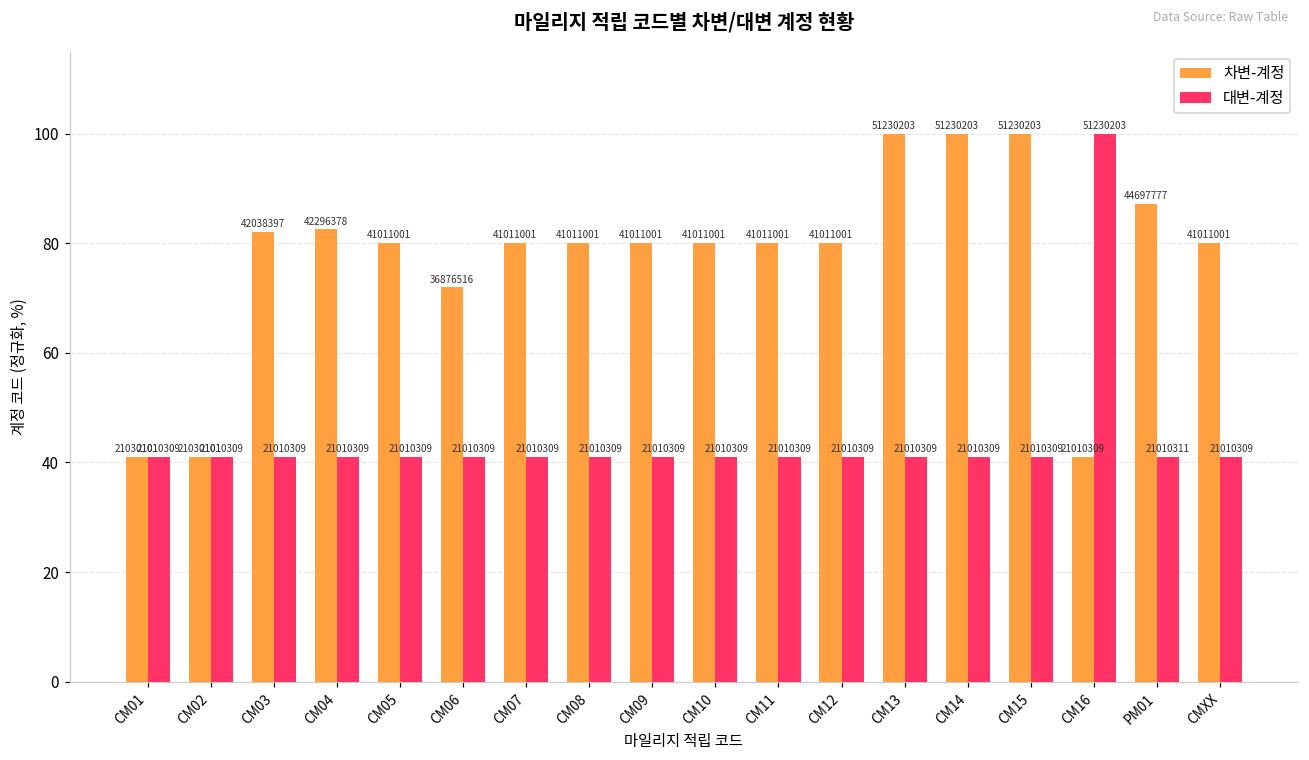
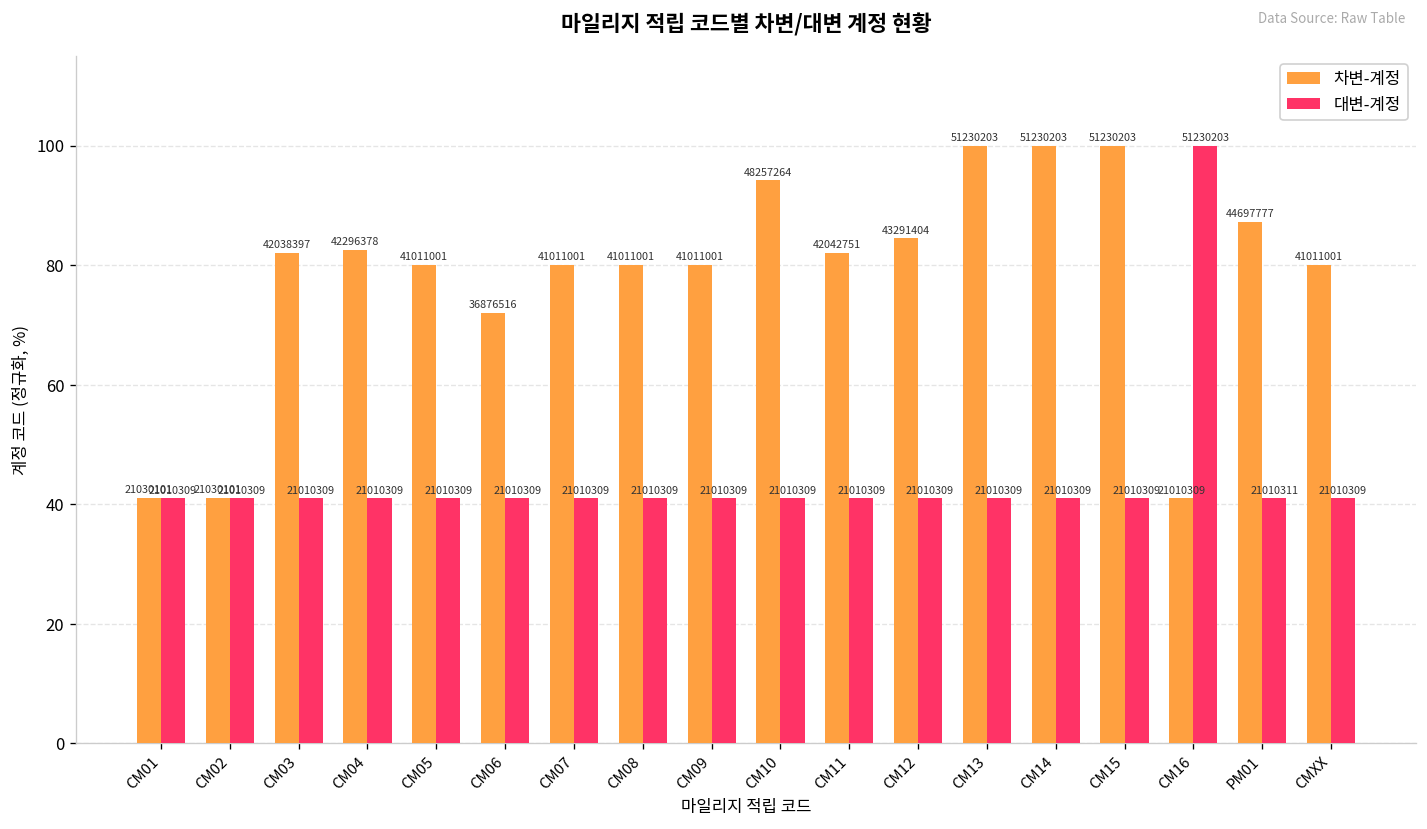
차변-계정, CM10: 41011001 -> 48257264
차변-계정, CM11: 41011001 -> 42042751
차변-계정, CM12: 41011001 -> 43291404
